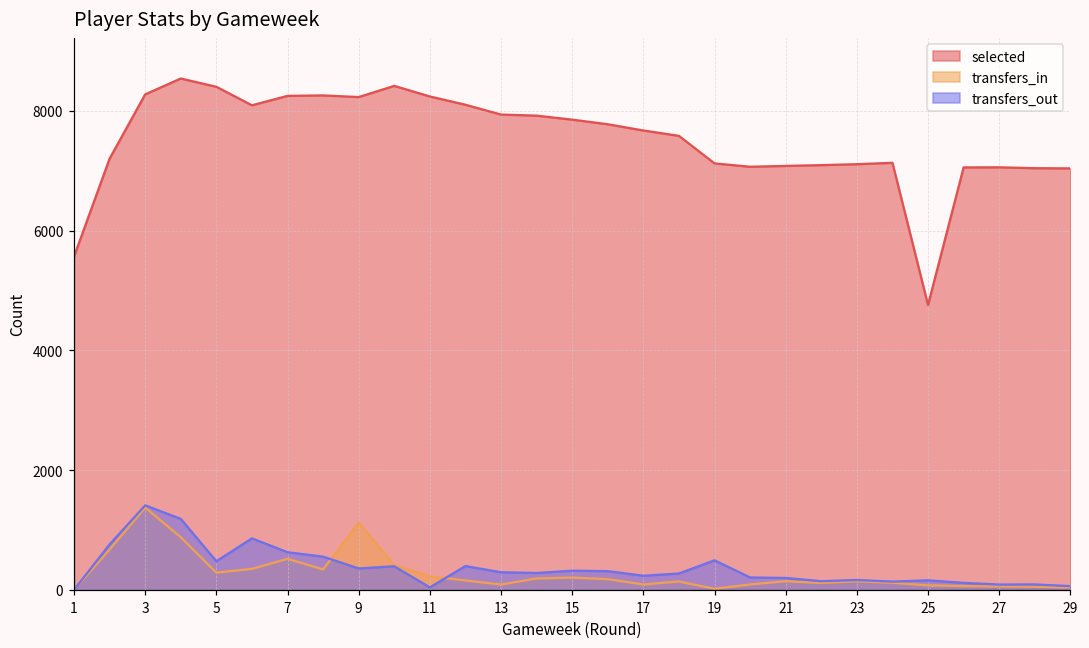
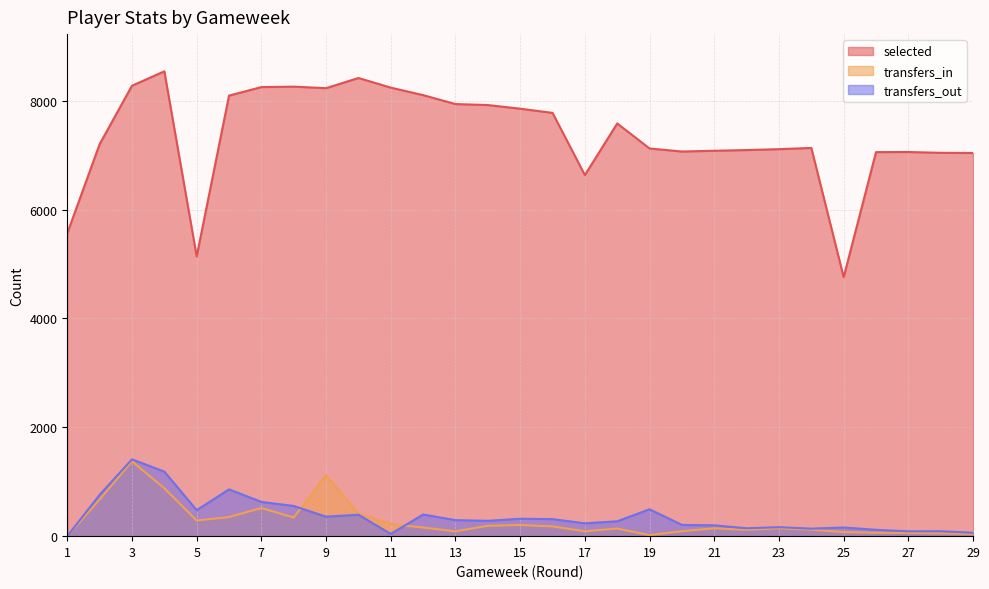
selected, 5: 8400 -> 5100
selected, 17: 7700 -> 6600
